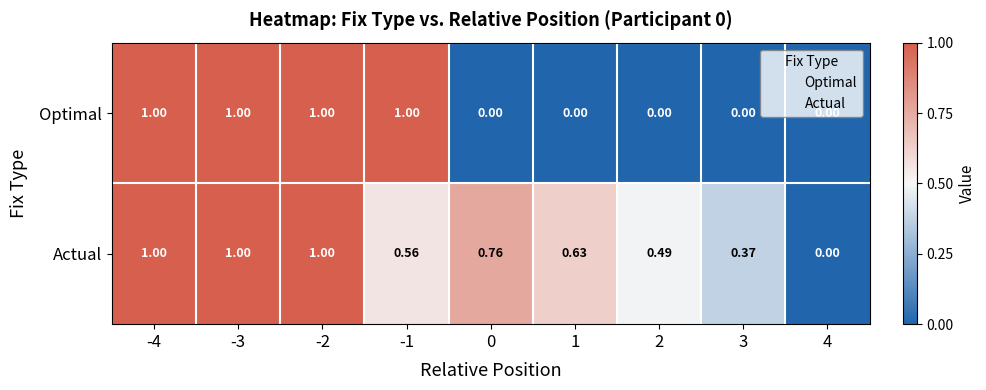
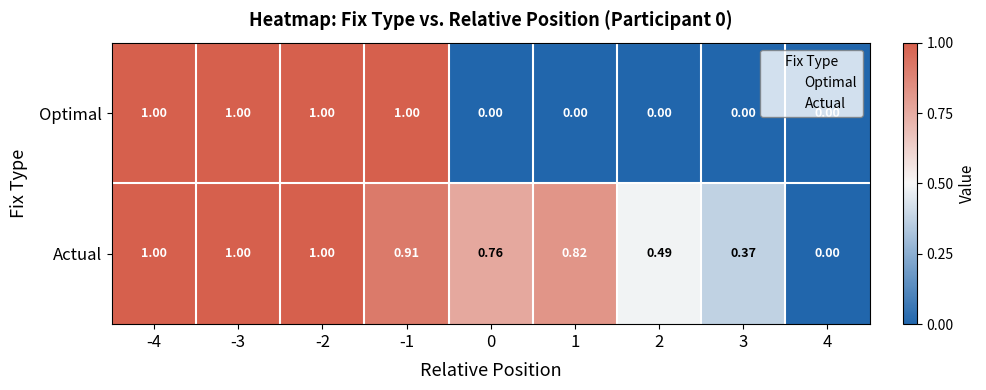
Actual, -1: 0.56 -> 0.91
Actual, 1: 0.63 -> 0.82
